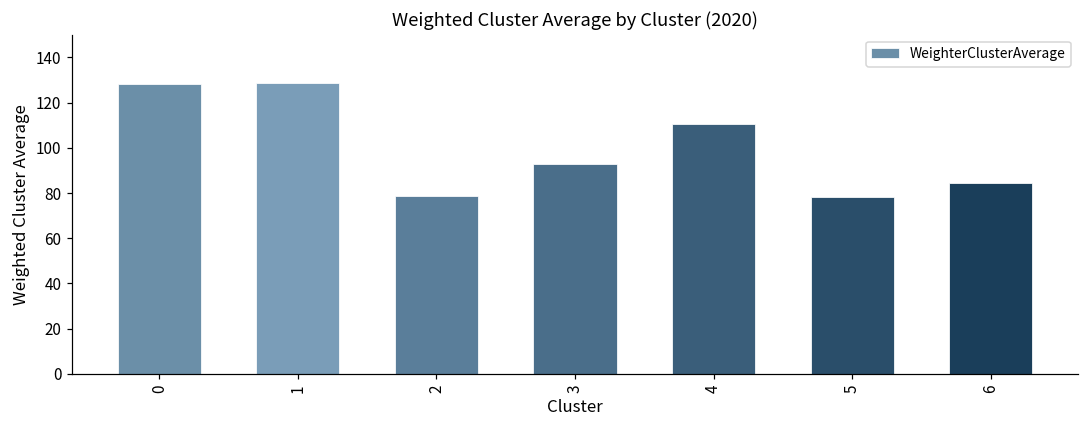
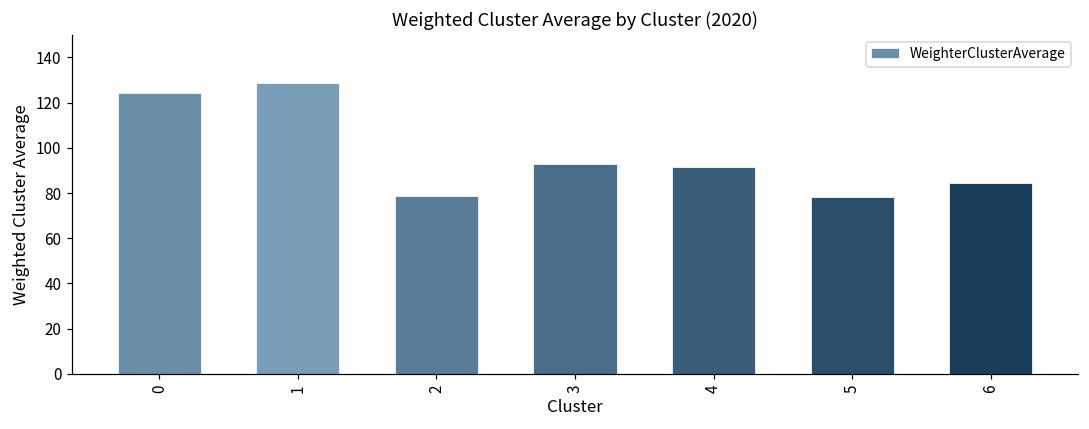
0: 128 -> 124
4: 110 -> 92
